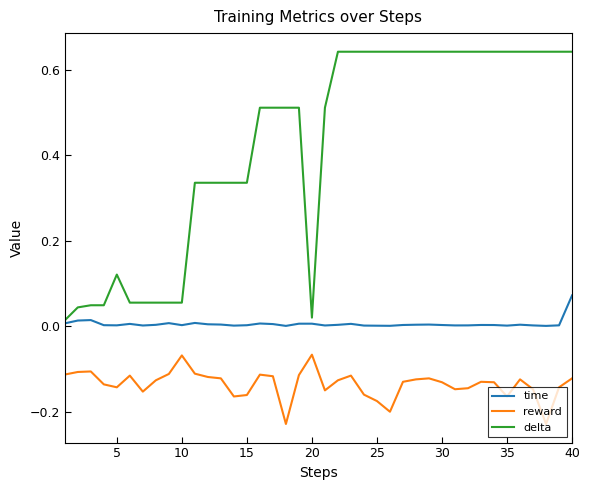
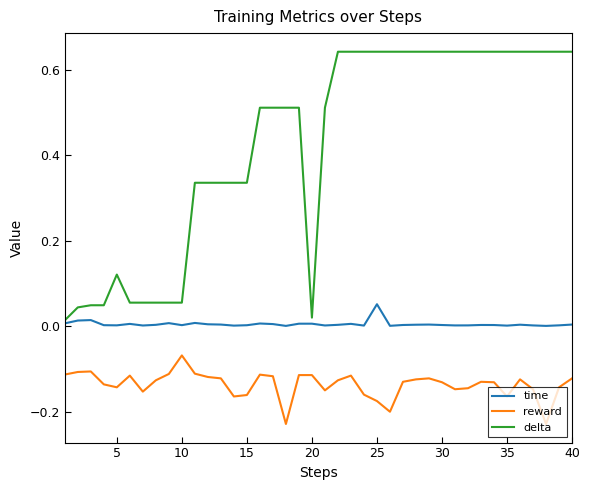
reward, 20: -0.07 -> -0.11
time, 25: 0.00 -> 0.05
time, 40: 0.07 -> 0.00
